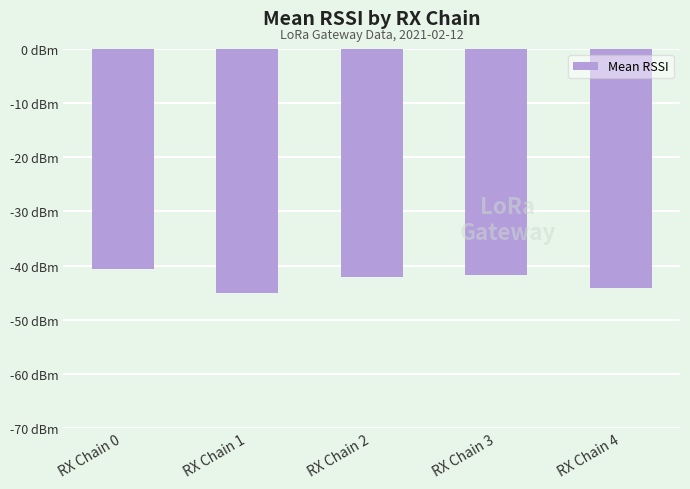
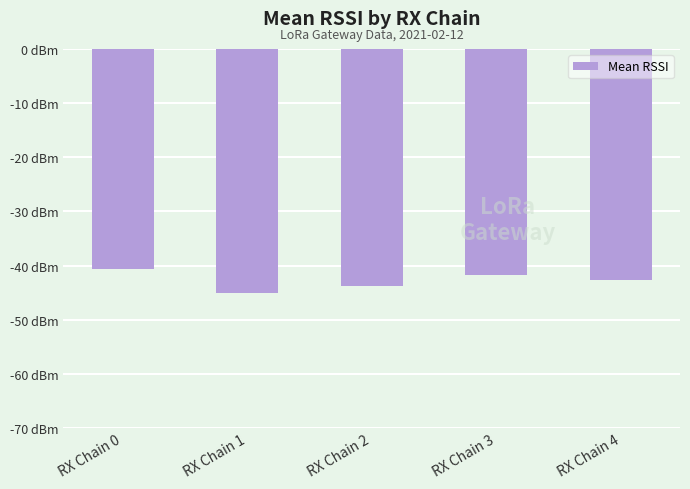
RX Chain 2: -42 dBm -> -44 dBm
RX Chain 4: -44 dBm -> -43 dBm
